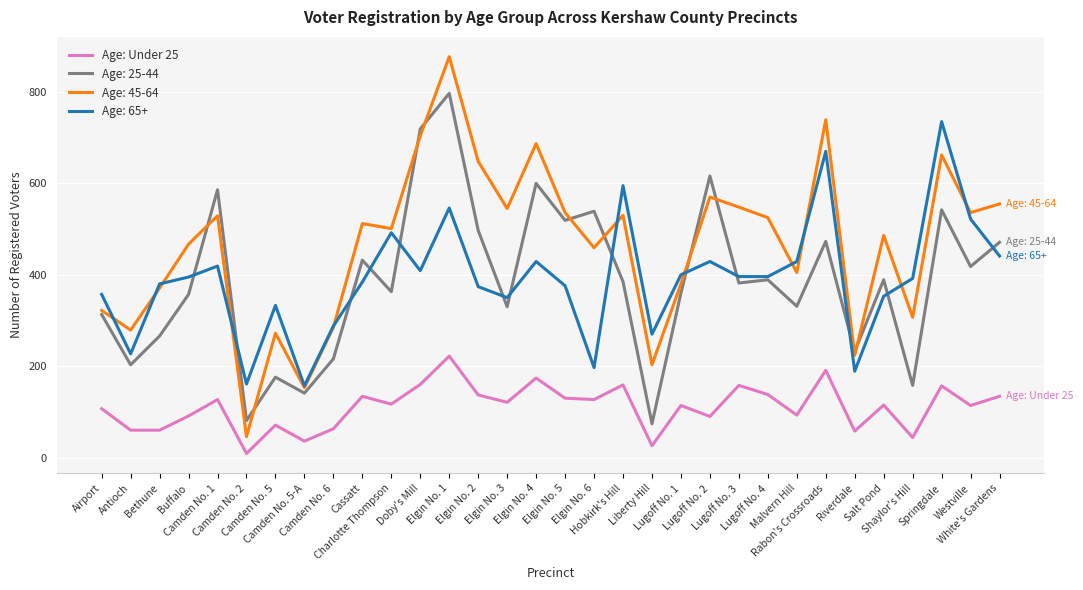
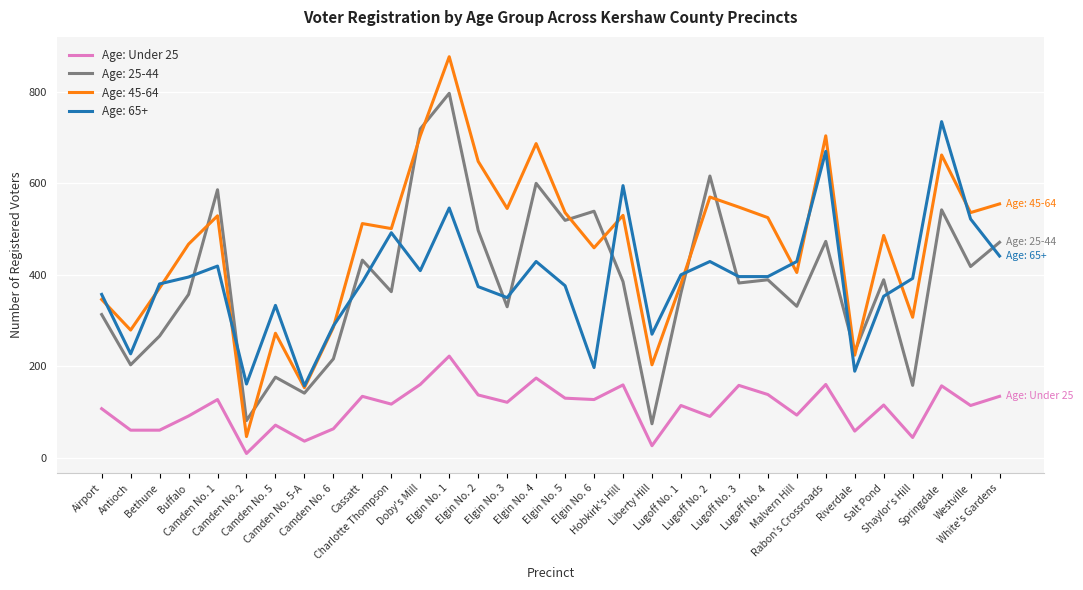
Age: 45-64, Airport: 320 -> 350
Age: Under 25, Rabon's Crossroads: 190 -> 160
Age: 45-64, Rabon's Crossroads: 740 -> 700
